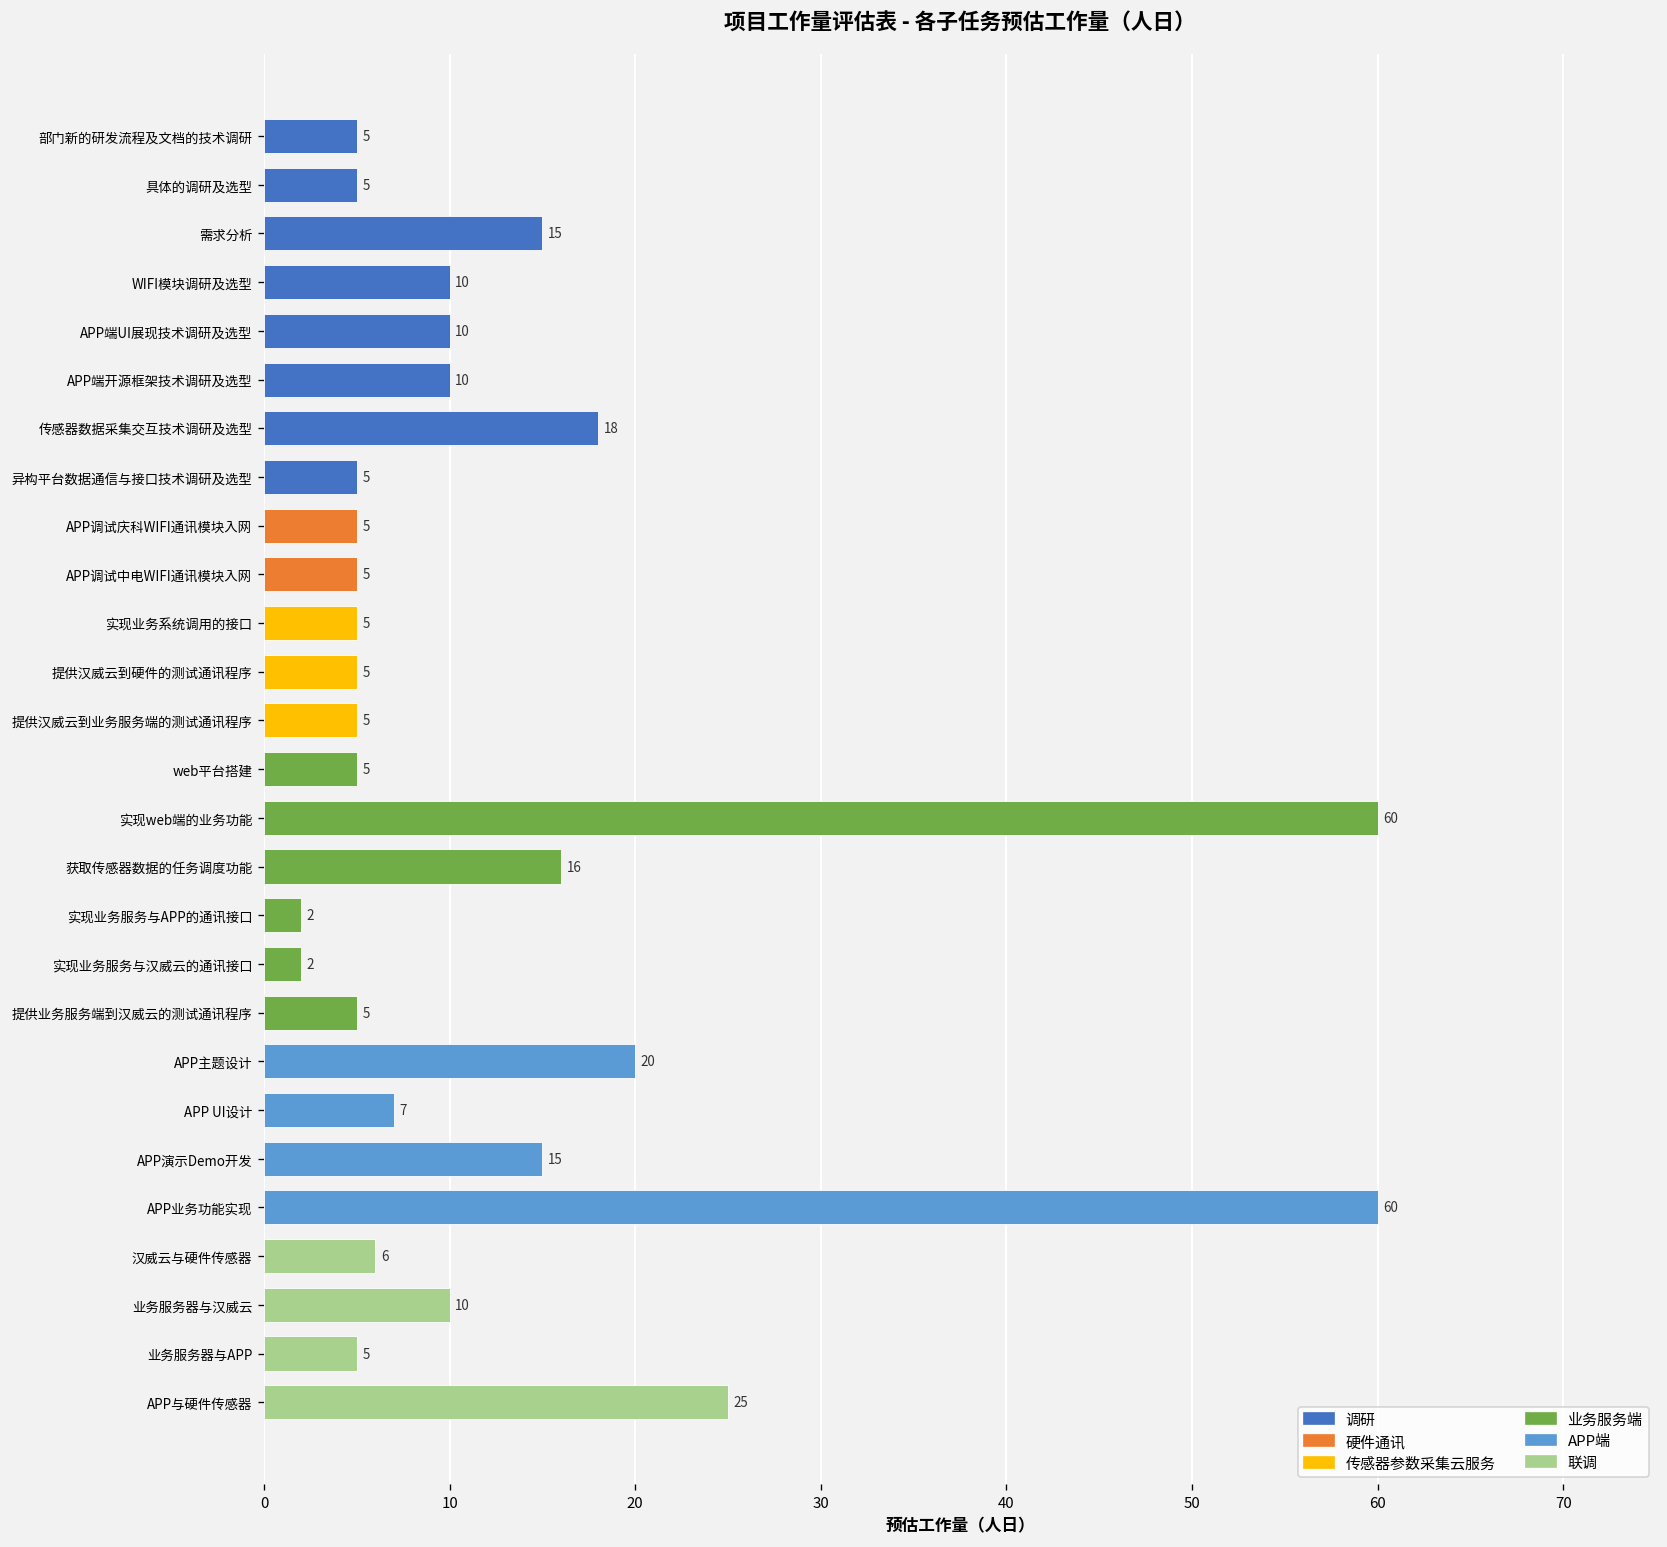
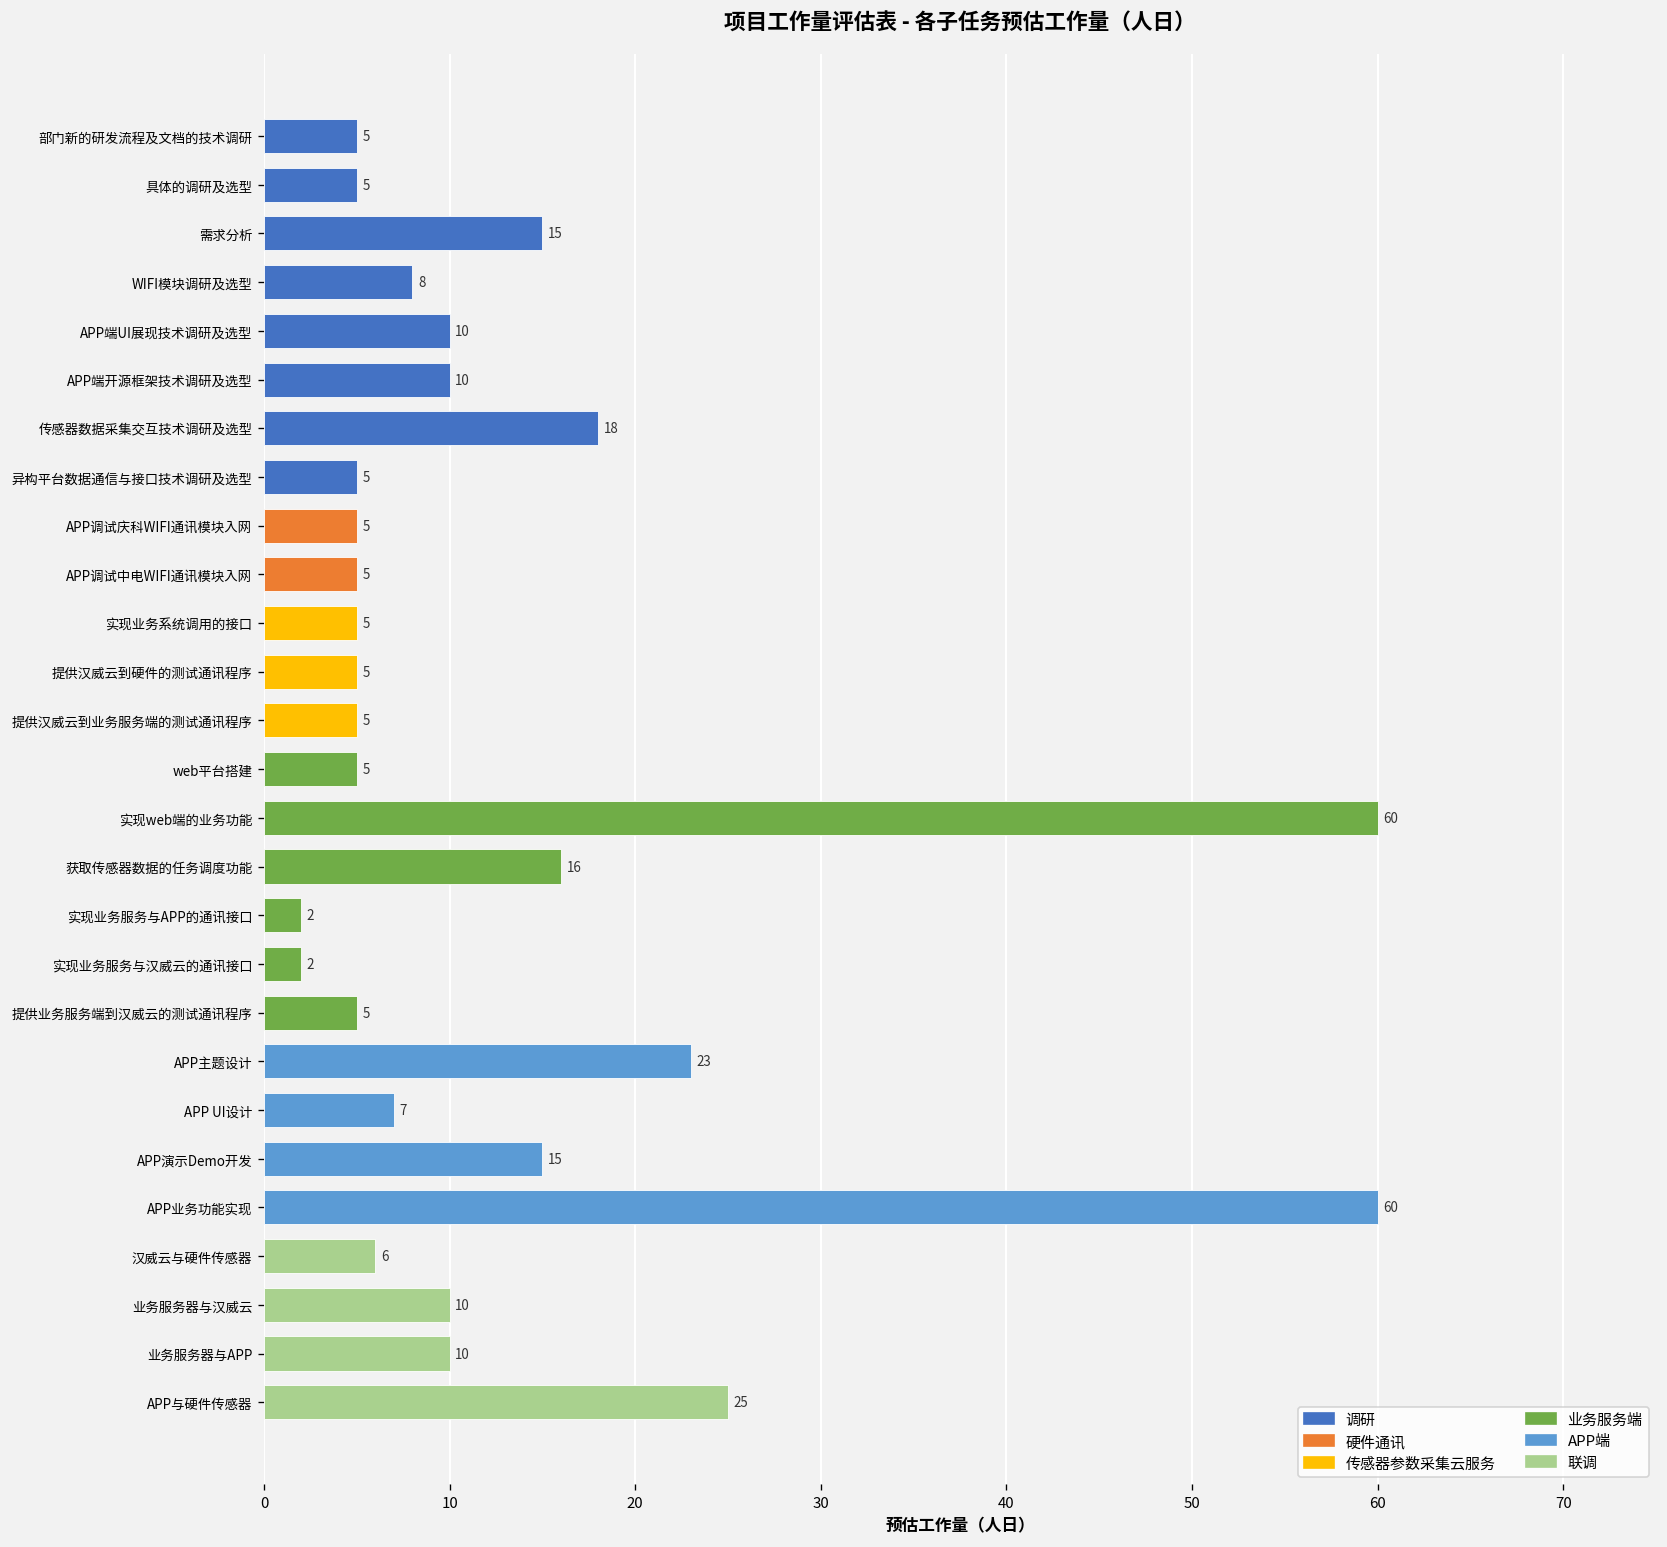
WIFI模块调研及选型: 10 -> 8
APP主题设计: 20 -> 23
业务服务器与APP: 5 -> 10
